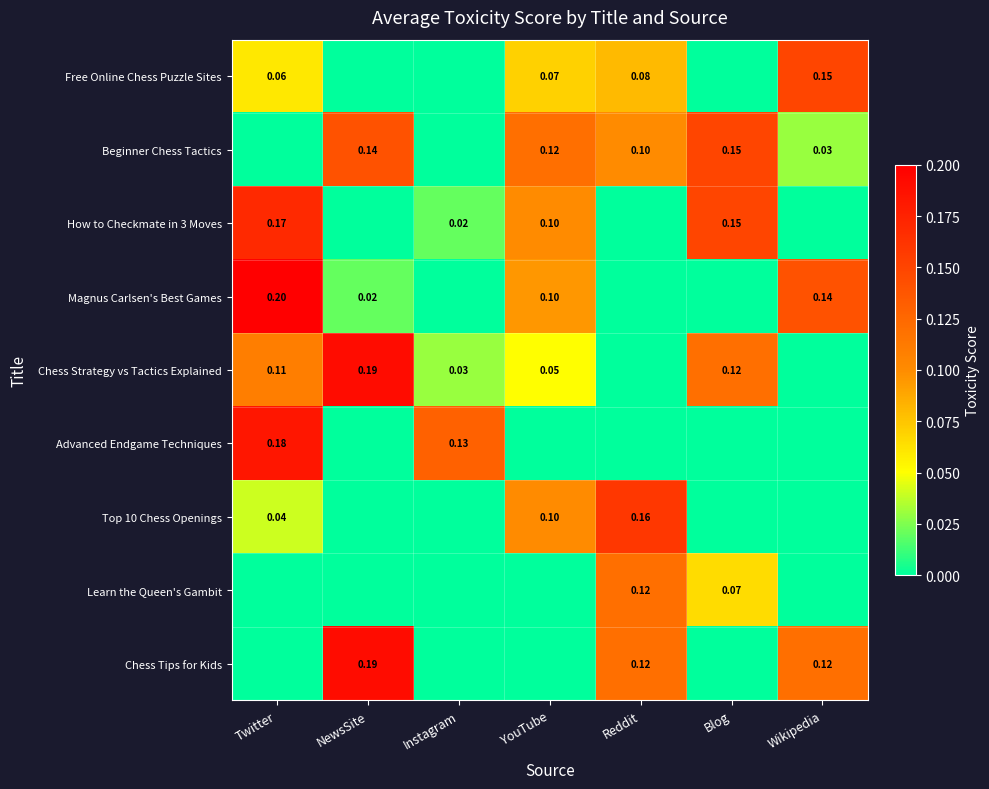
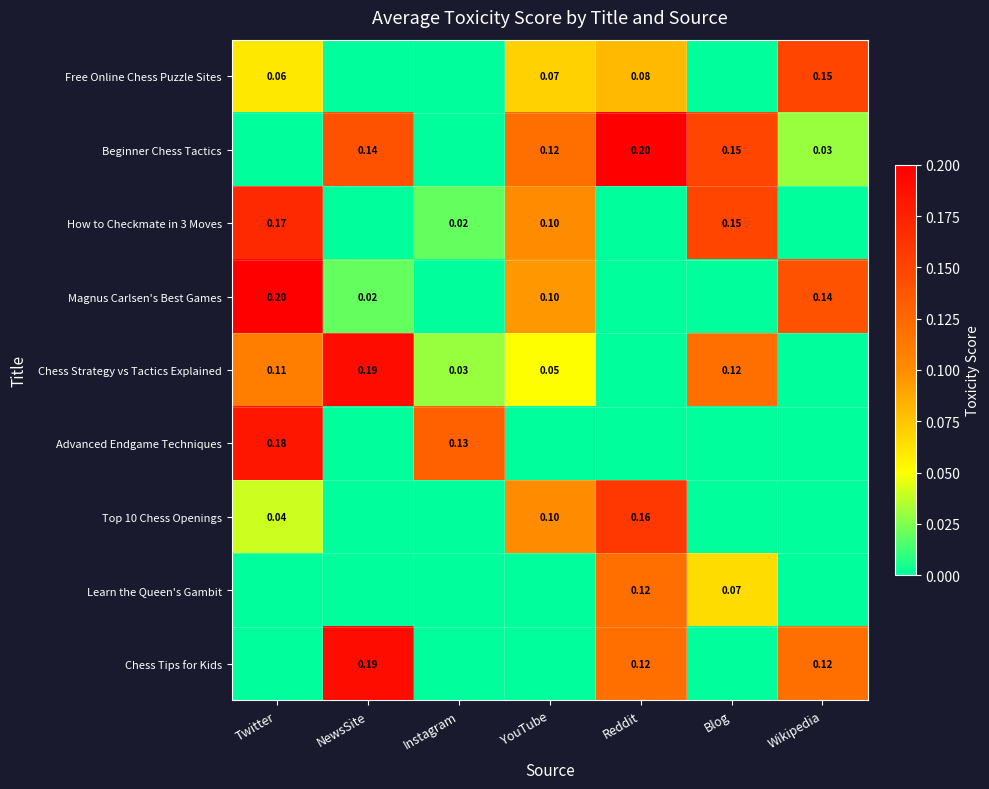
Beginner Chess Tactics, Reddit: 0.10 -> 0.20
